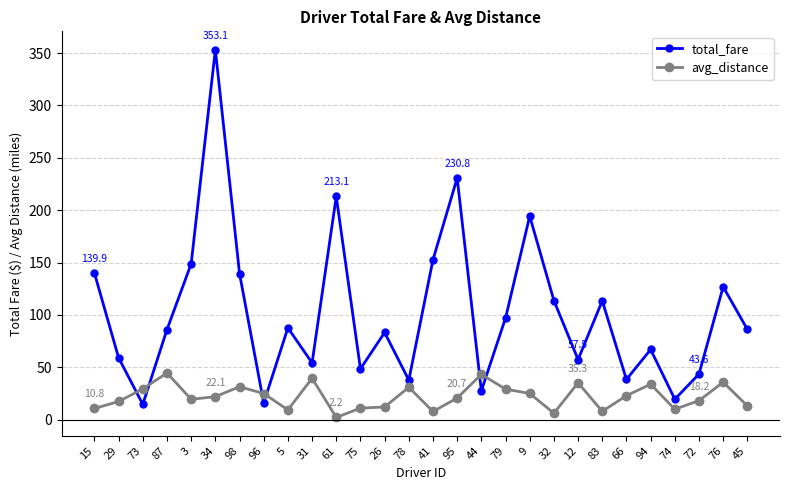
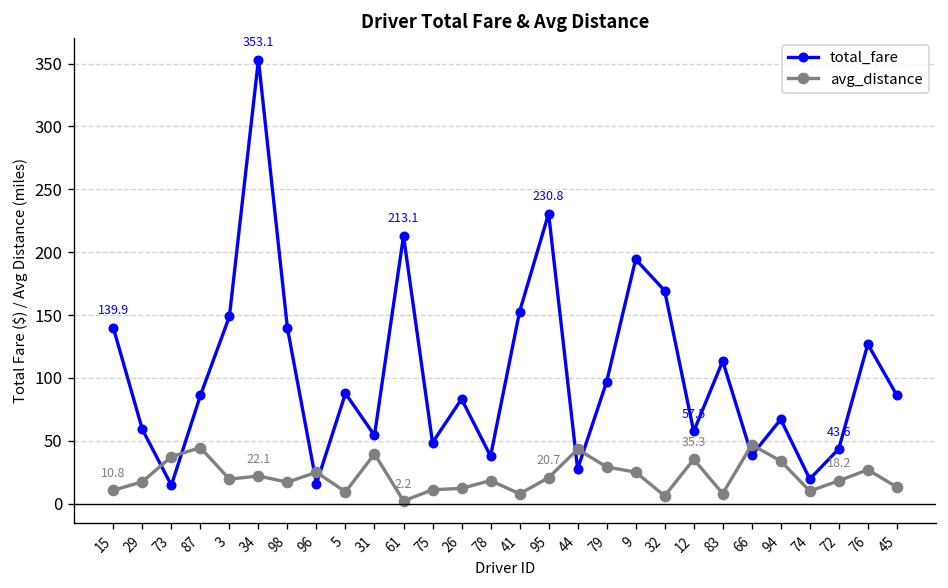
avg_distance, 73: 29 -> 37
avg_distance, 98: 32 -> 17
avg_distance, 78: 31 -> 18
total_fare, 32: 114 -> 169
avg_distance, 66: 23 -> 47
avg_distance, 76: 36 -> 27
